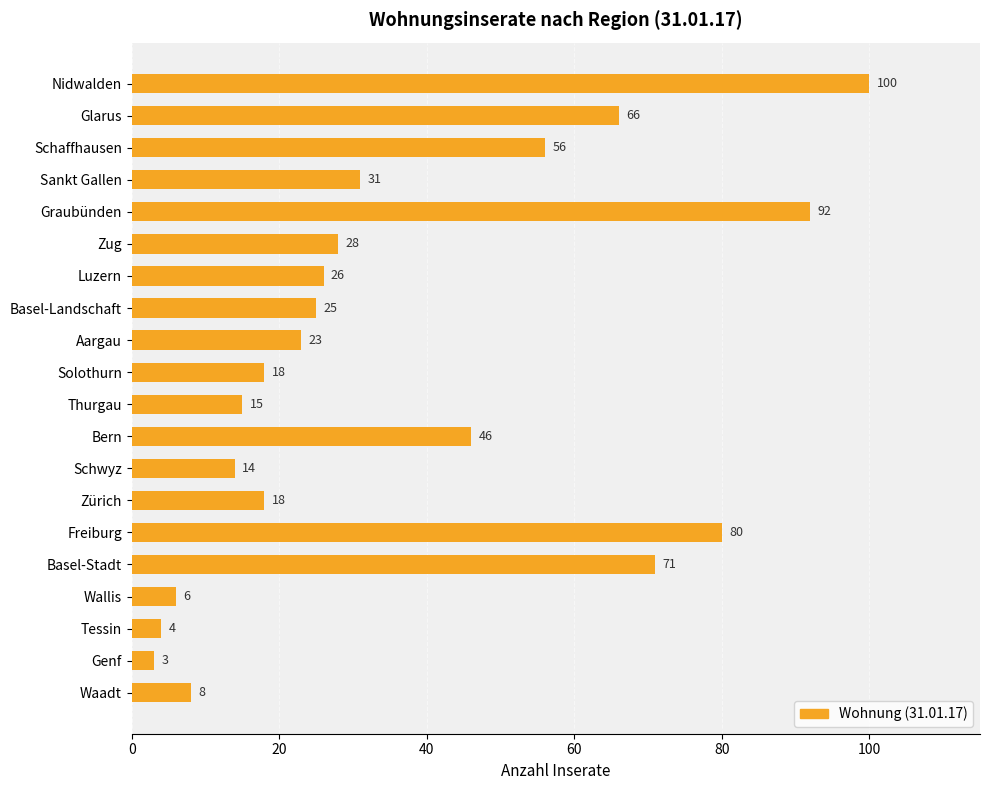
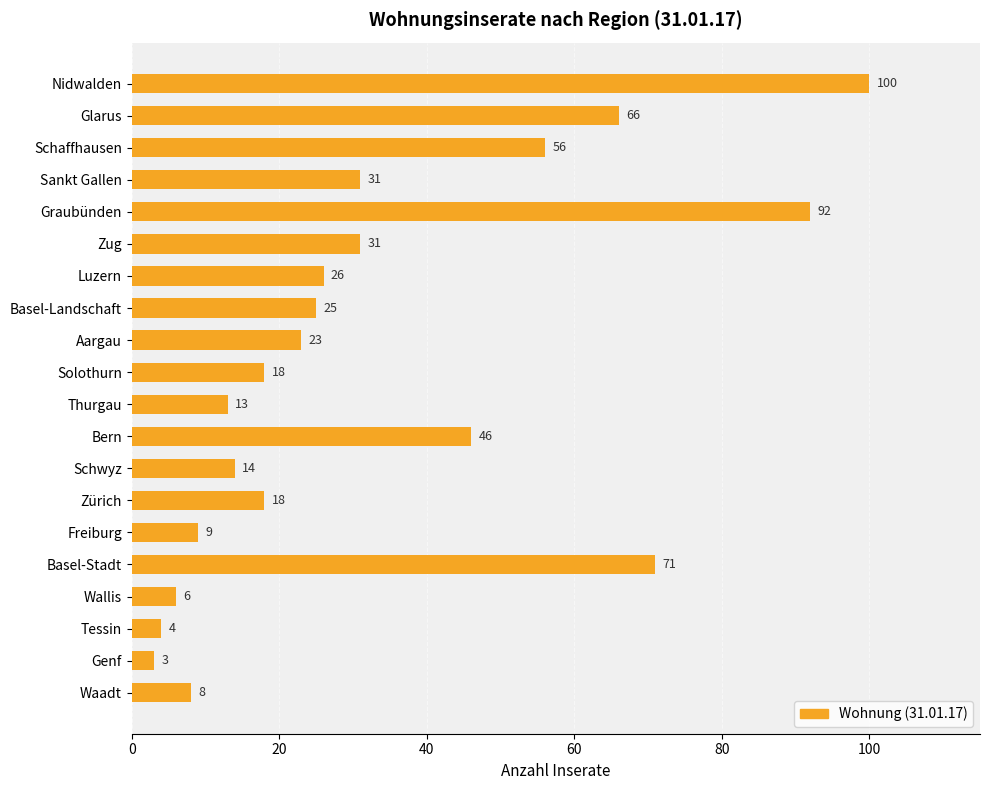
Zug: 28 -> 31
Thurgau: 15 -> 13
Freiburg: 80 -> 9
